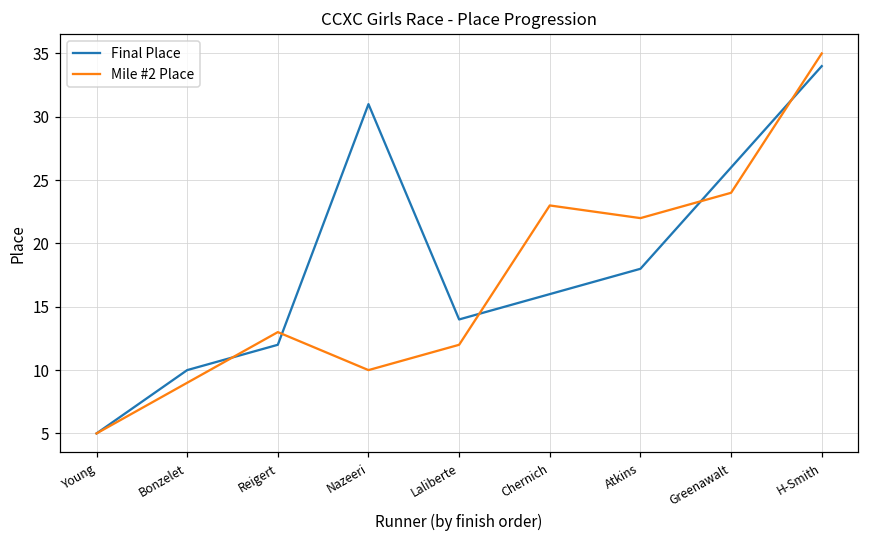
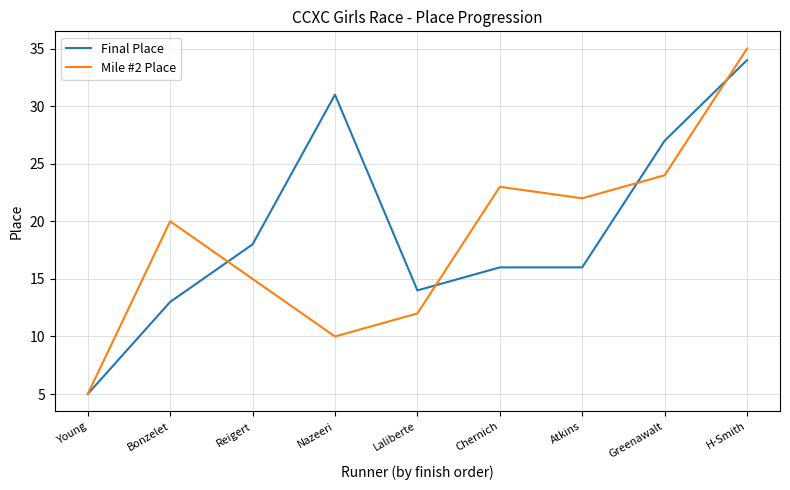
Final Place, Bonzelet: 10 -> 13
Mile #2 Place, Bonzelet: 9 -> 20
Final Place, Reigert: 12 -> 18
Mile #2 Place, Reigert: 13 -> 15
Final Place, Atkins: 18 -> 16
Final Place, Greenawalt: 26 -> 27
